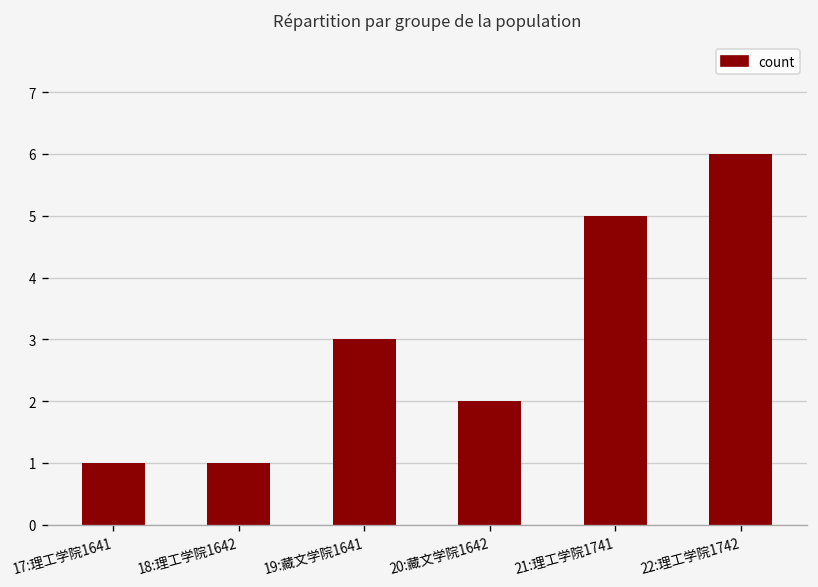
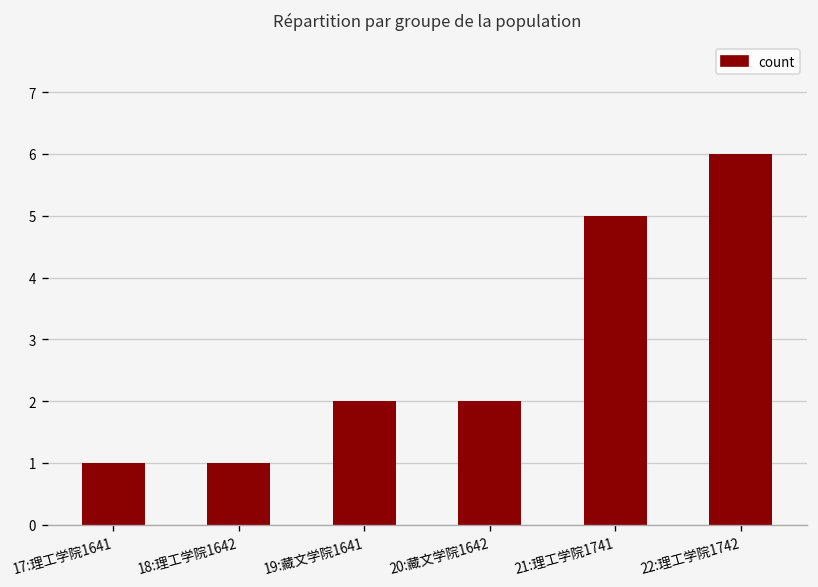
19:藏文学院1641: 3 -> 2
